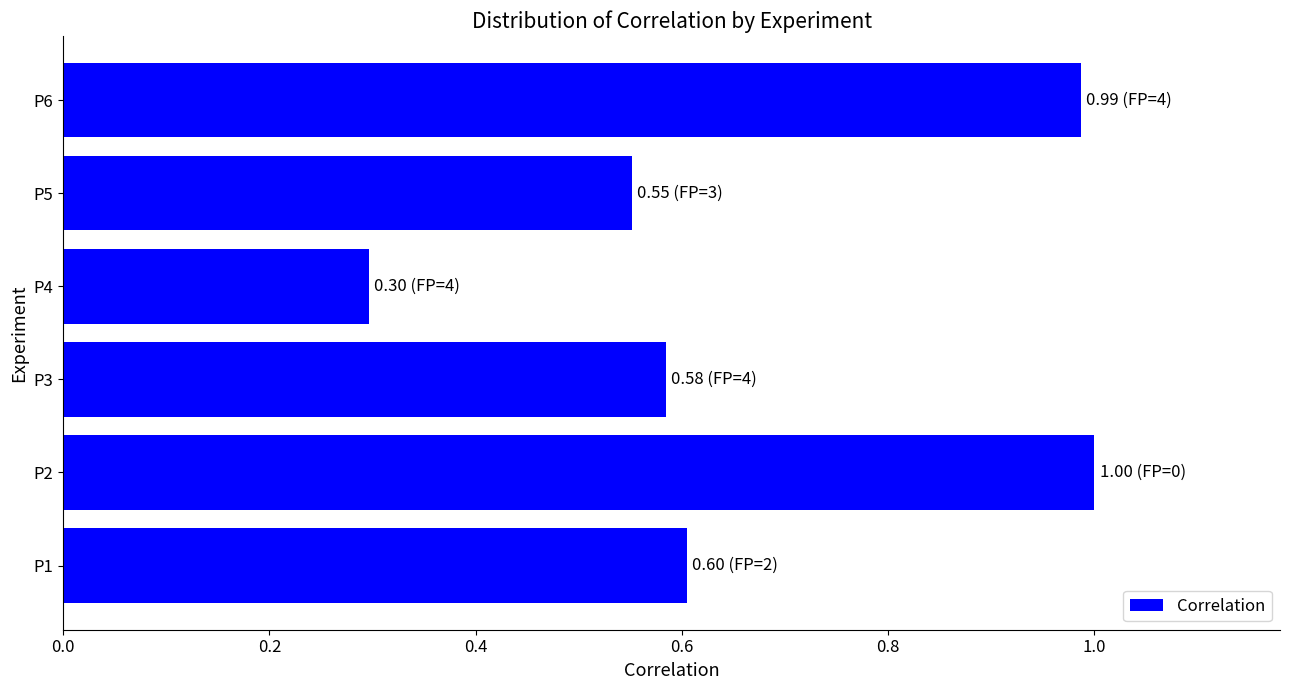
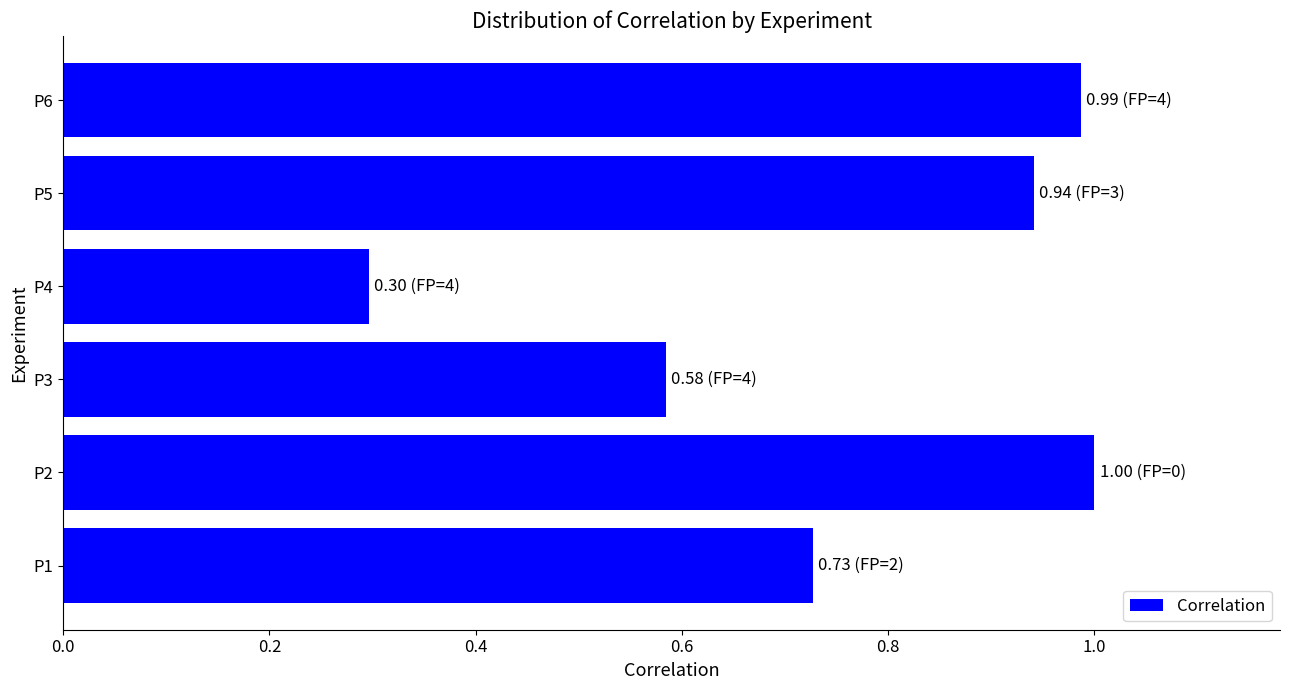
P5: 0.55 -> 0.94
P1: 0.60 -> 0.73
